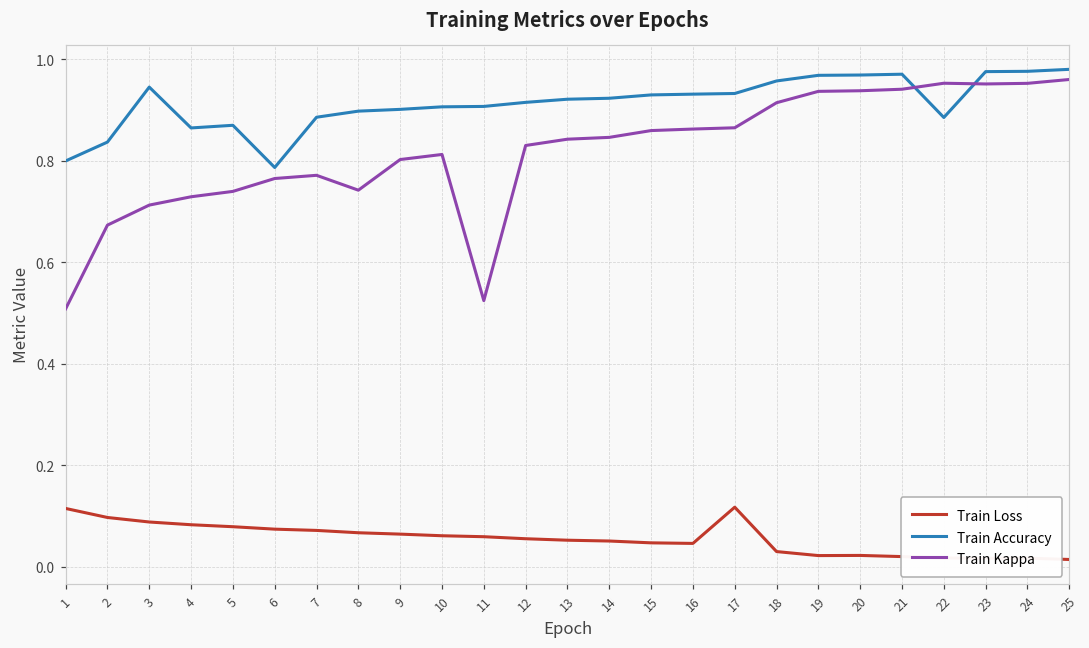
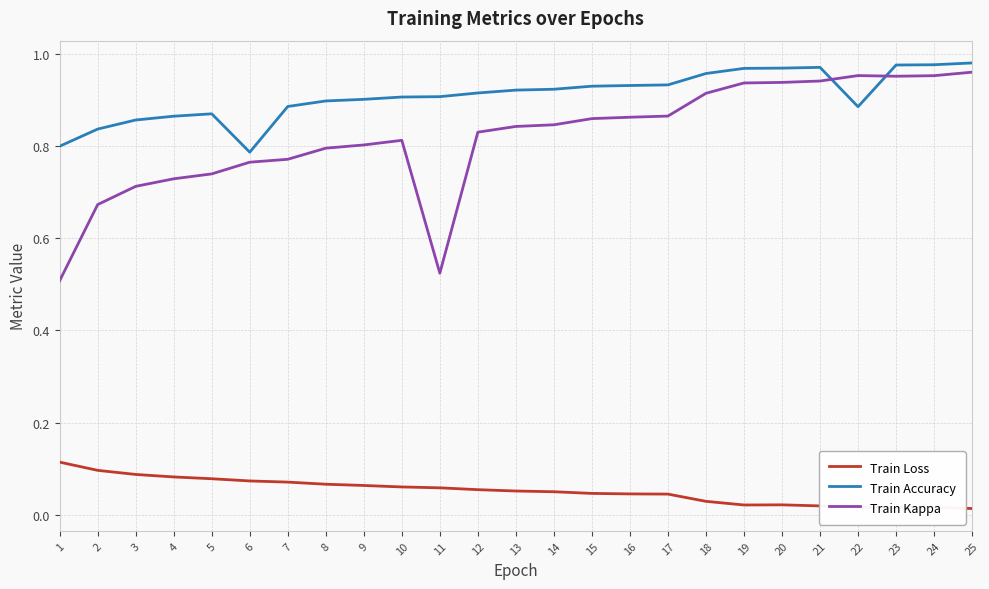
Train Accuracy, 3: 0.95 -> 0.86
Train Kappa, 8: 0.74 -> 0.80
Train Loss, 17: 0.12 -> 0.05
